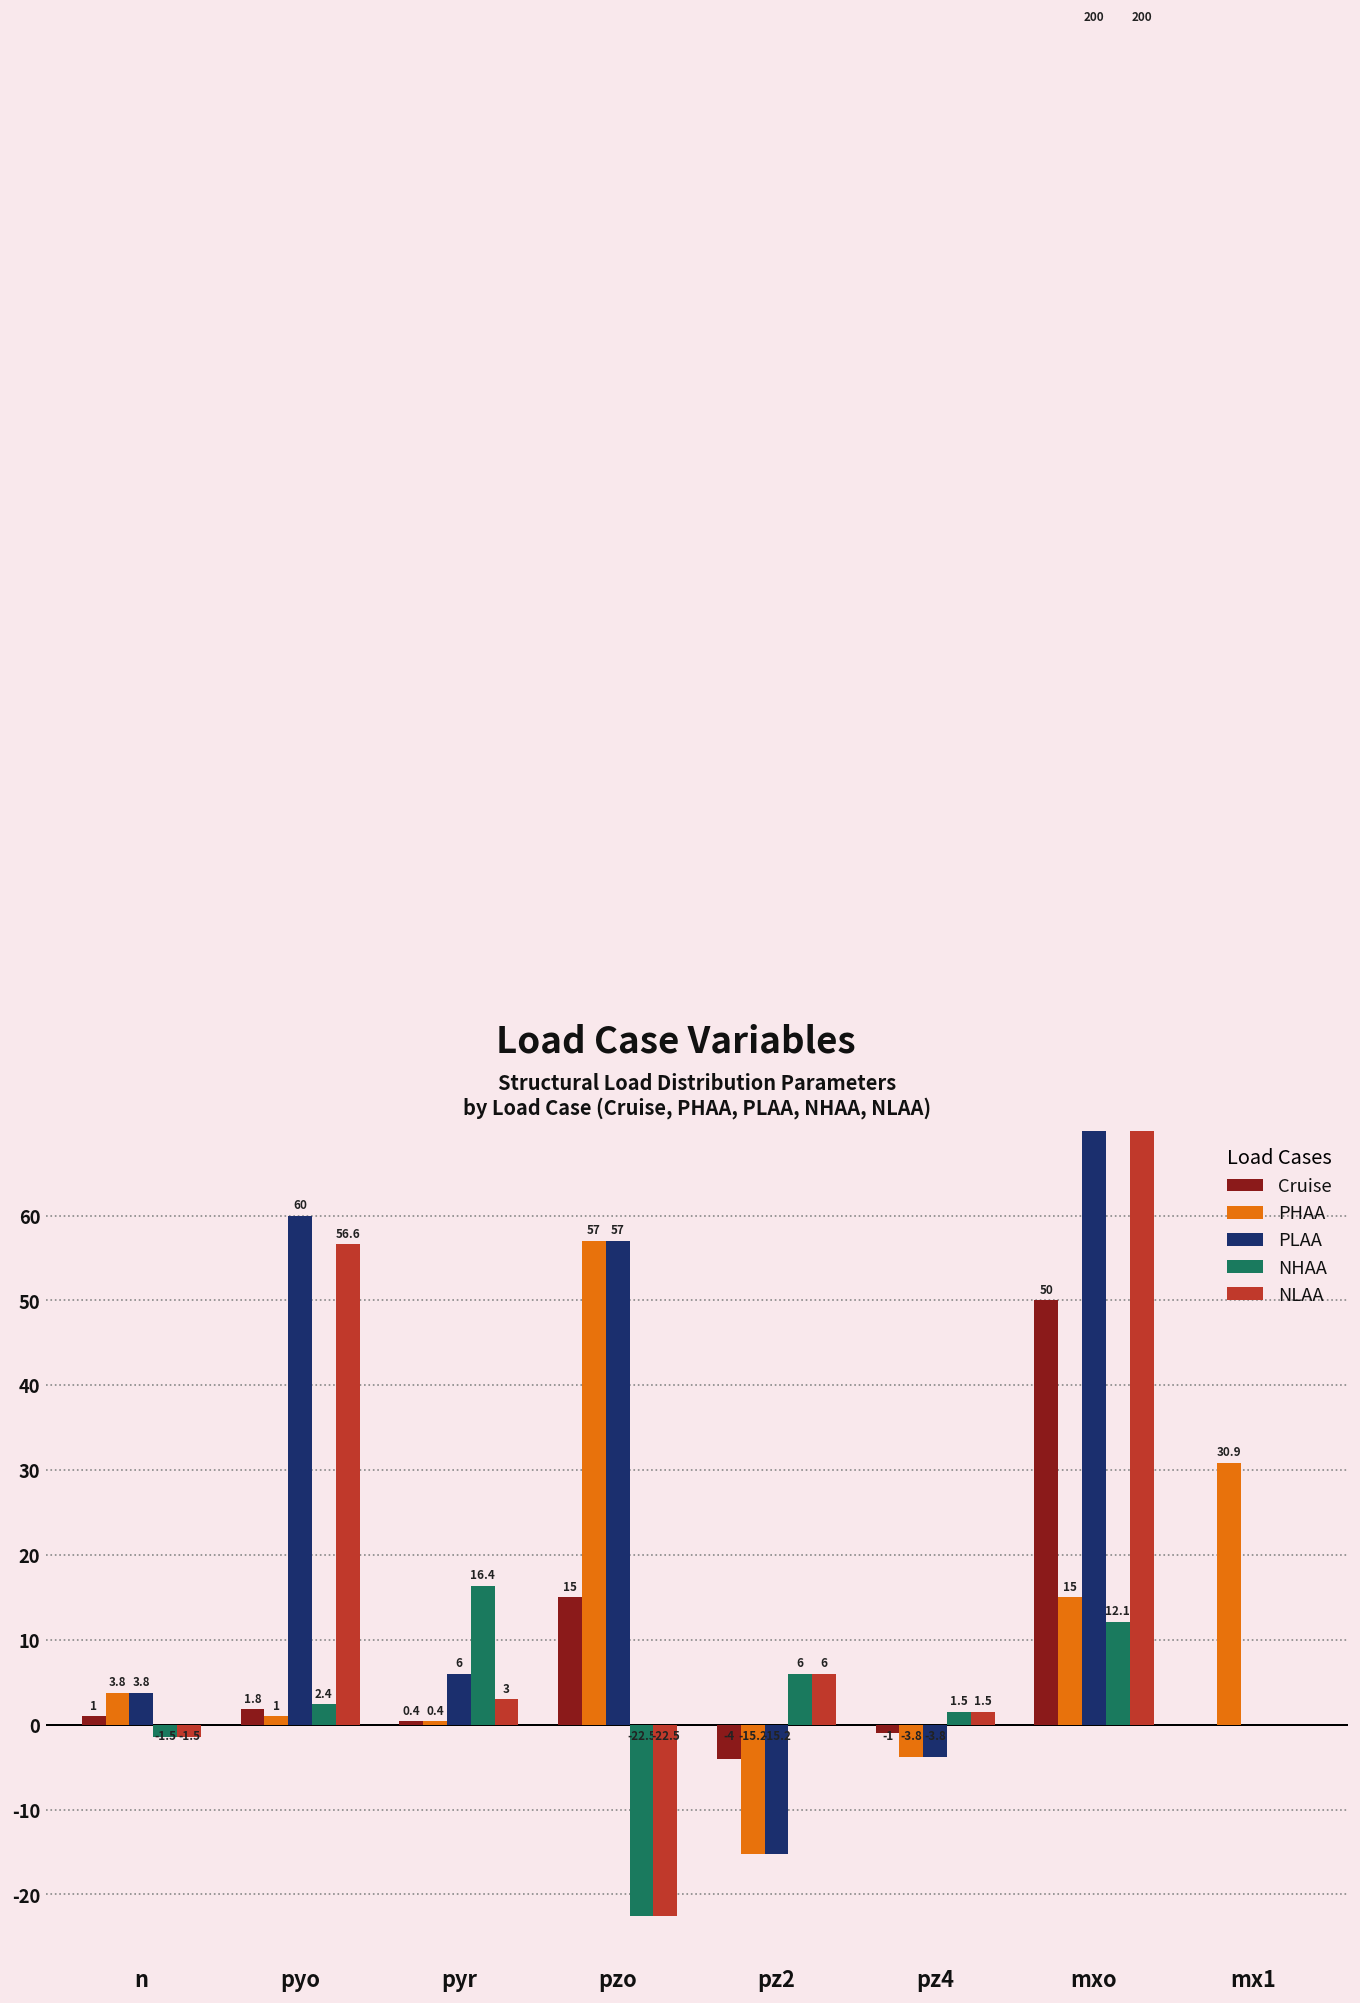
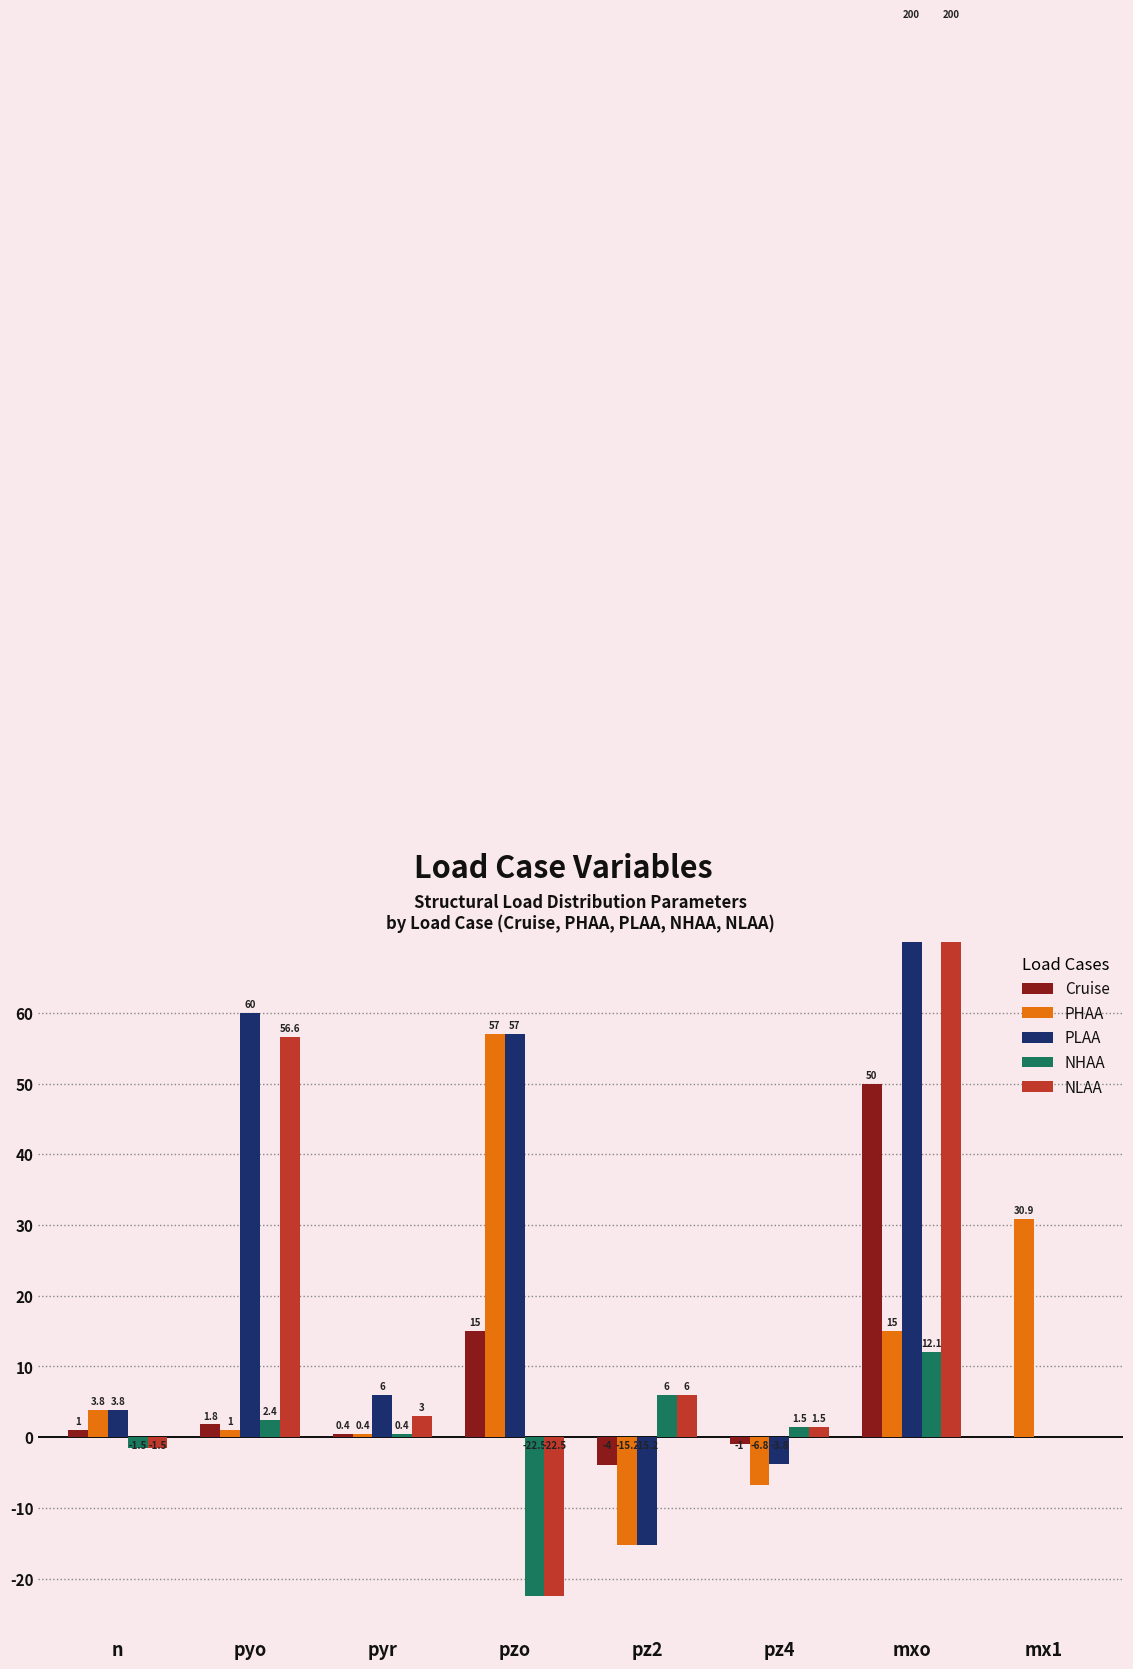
NHAA, pyr: 16.4 -> 0.4
PHAA, pz4: -3.8 -> -6.8
